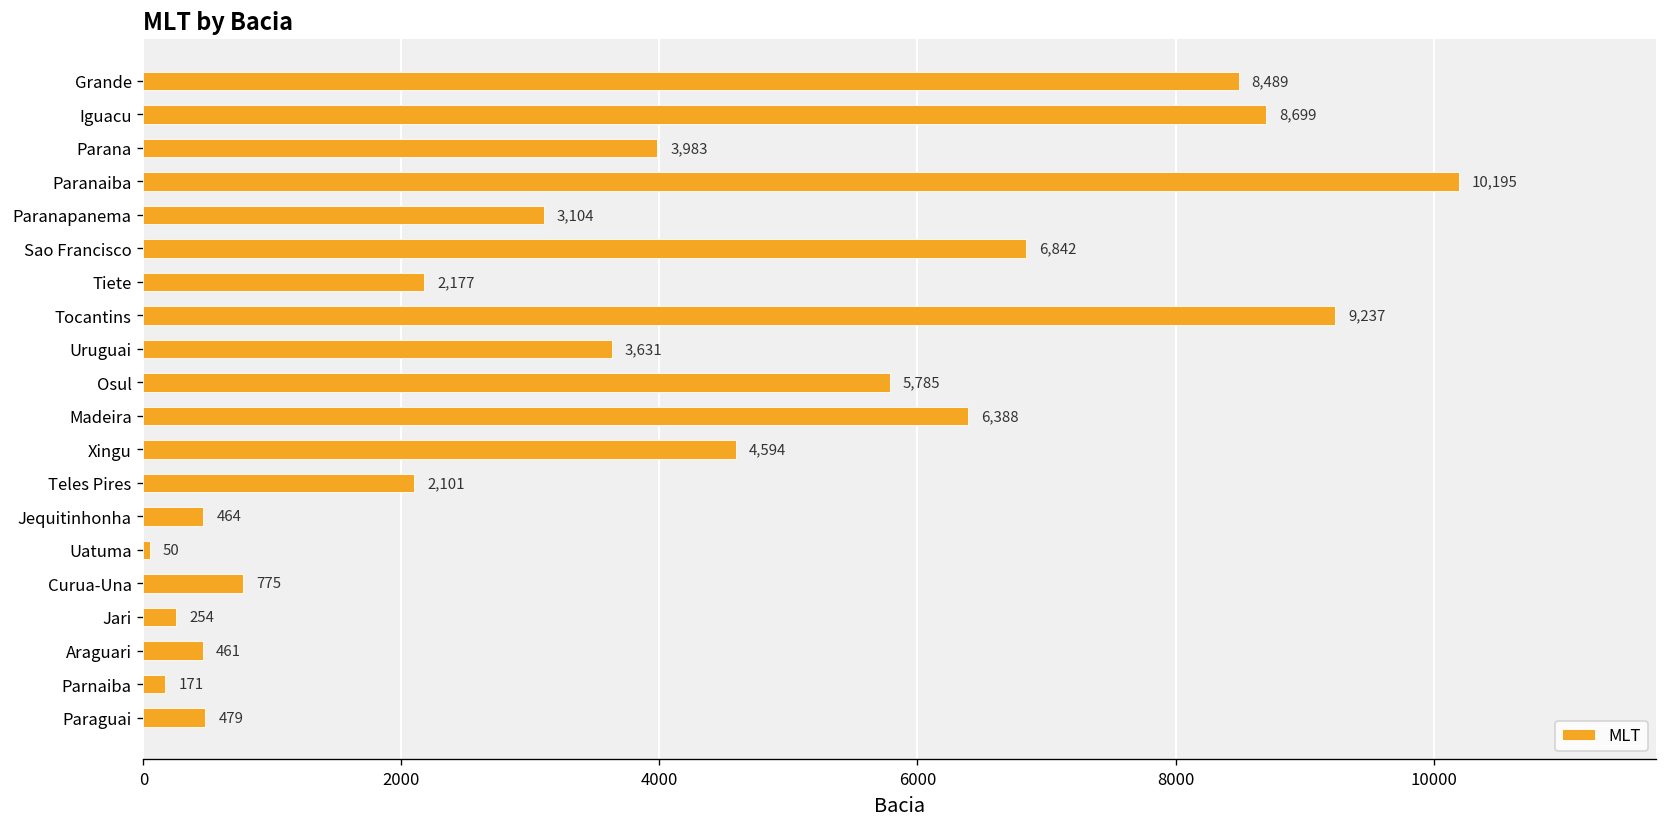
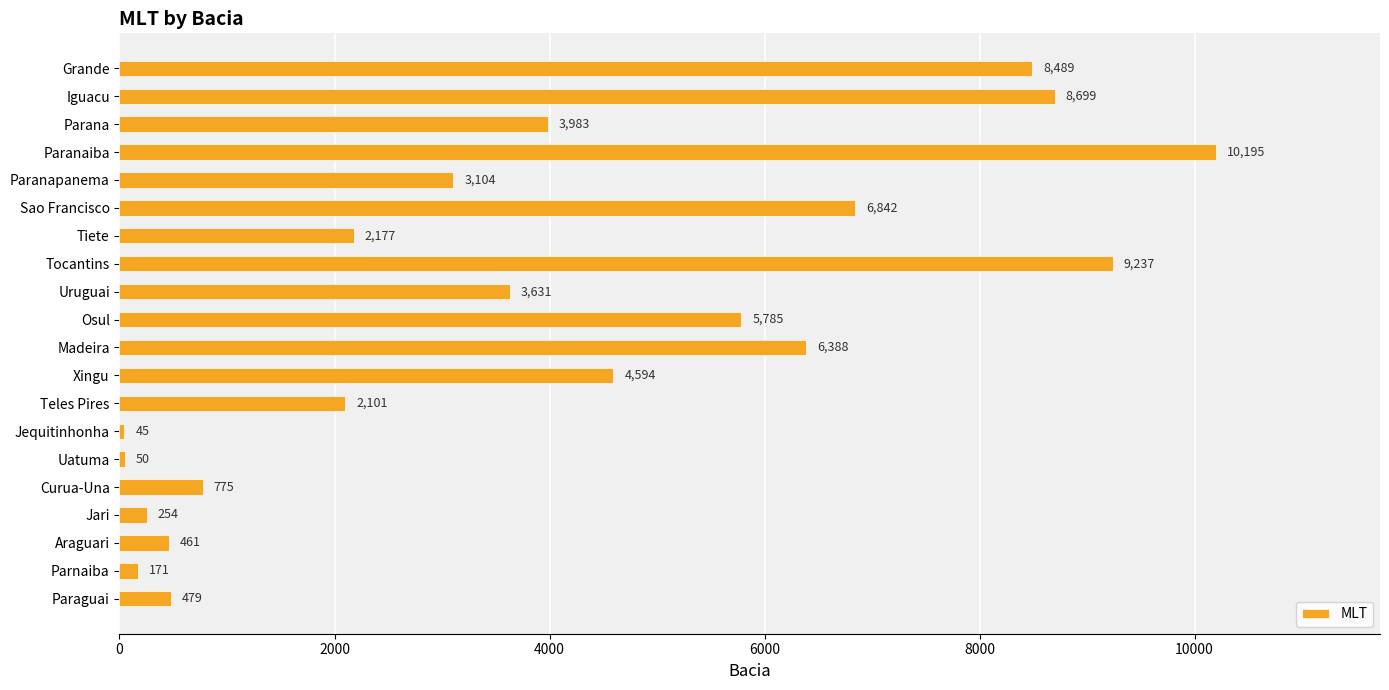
Jequitinhonha: 464 -> 45
